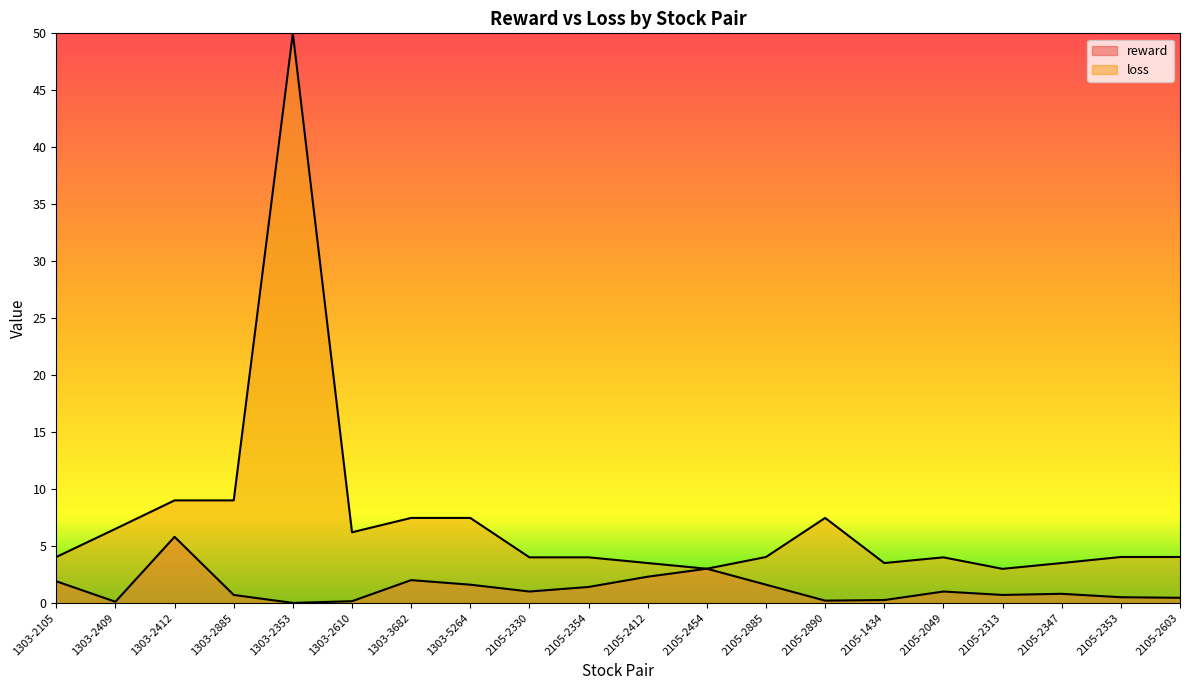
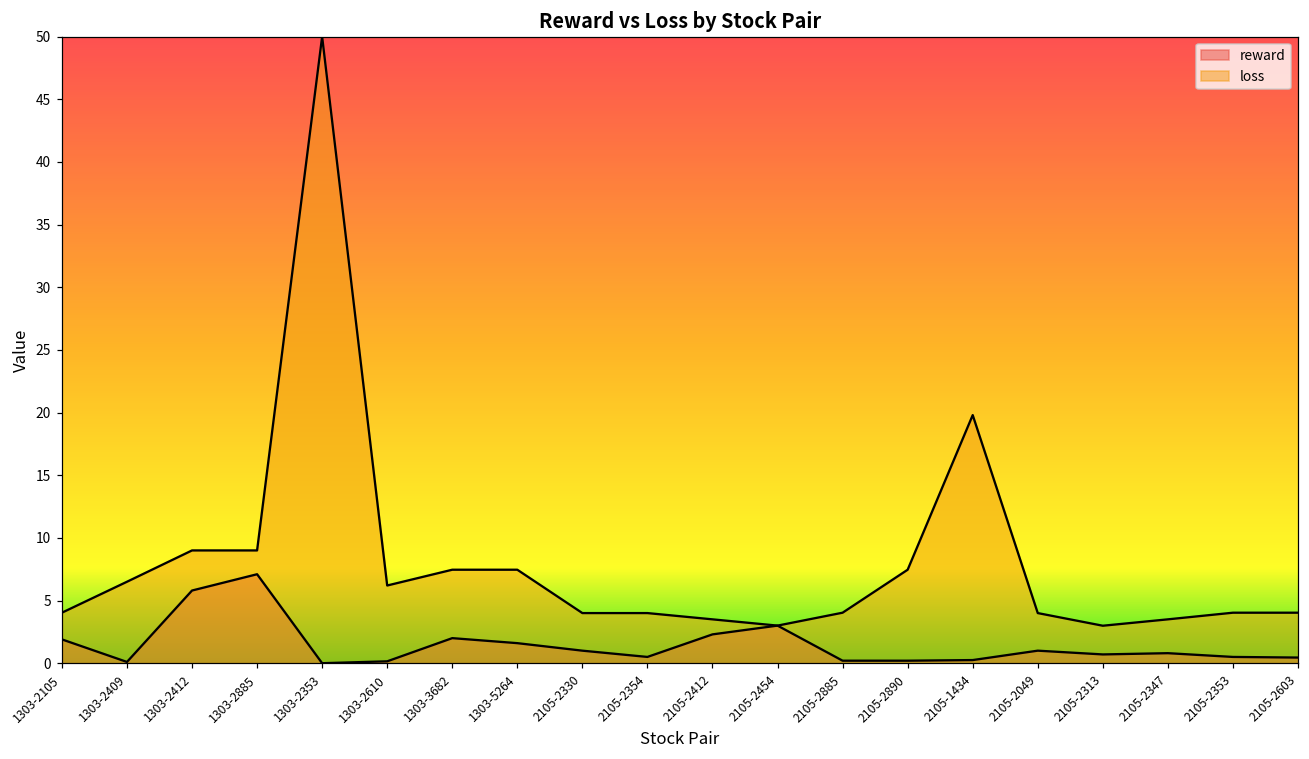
reward, 1303-2885: 0.7 -> 7.1
reward, 2105-2354: 1.4 -> 0.5
reward, 2105-2885: 1.6 -> 0.2
loss, 2105-1434: 3.5 -> 19.8
